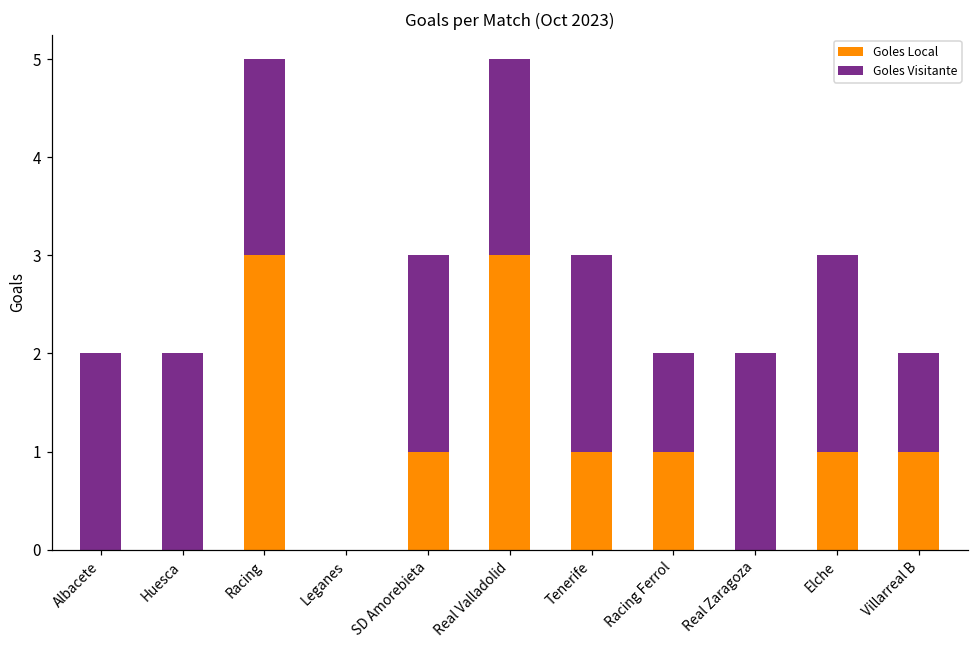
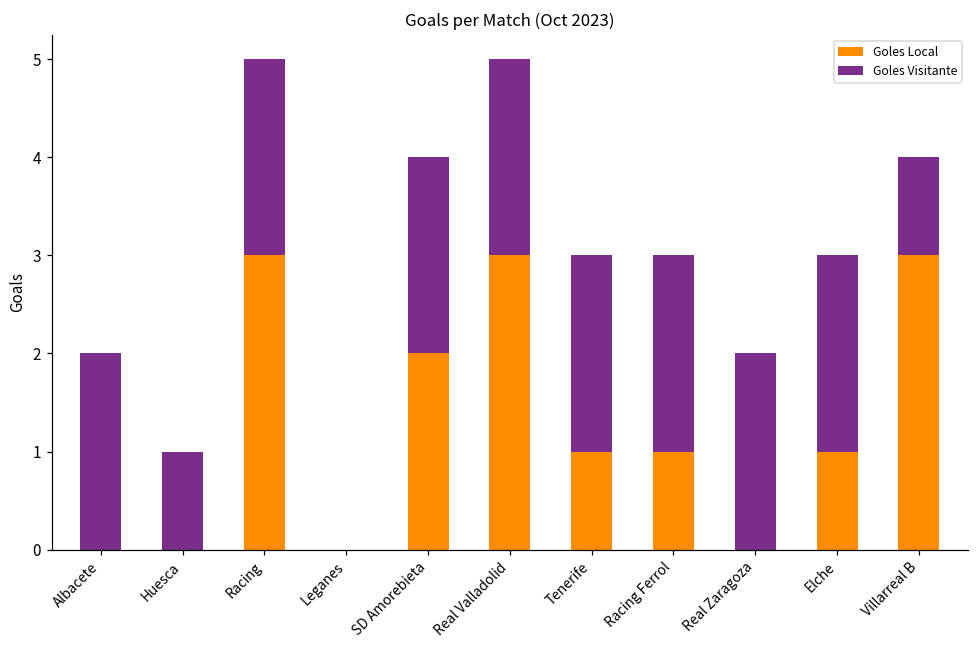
Goles Visitante, Huesca: 2 -> 1
Goles Local, SD Amorebieta: 1 -> 2
Goles Visitante, Racing Ferrol: 1 -> 2
Goles Local, Villarreal B: 1 -> 3
